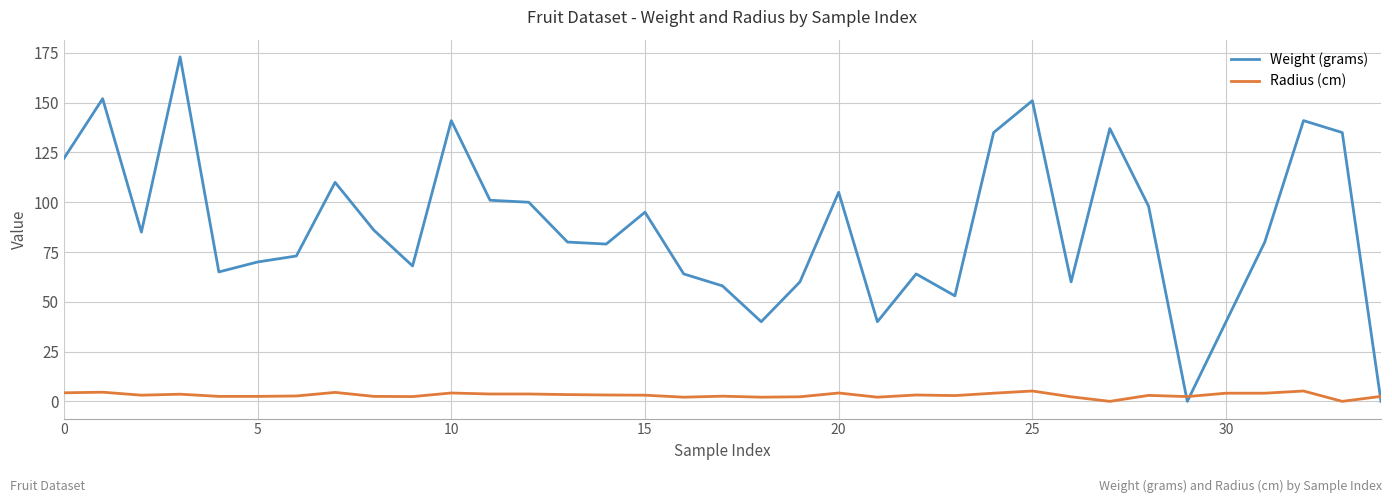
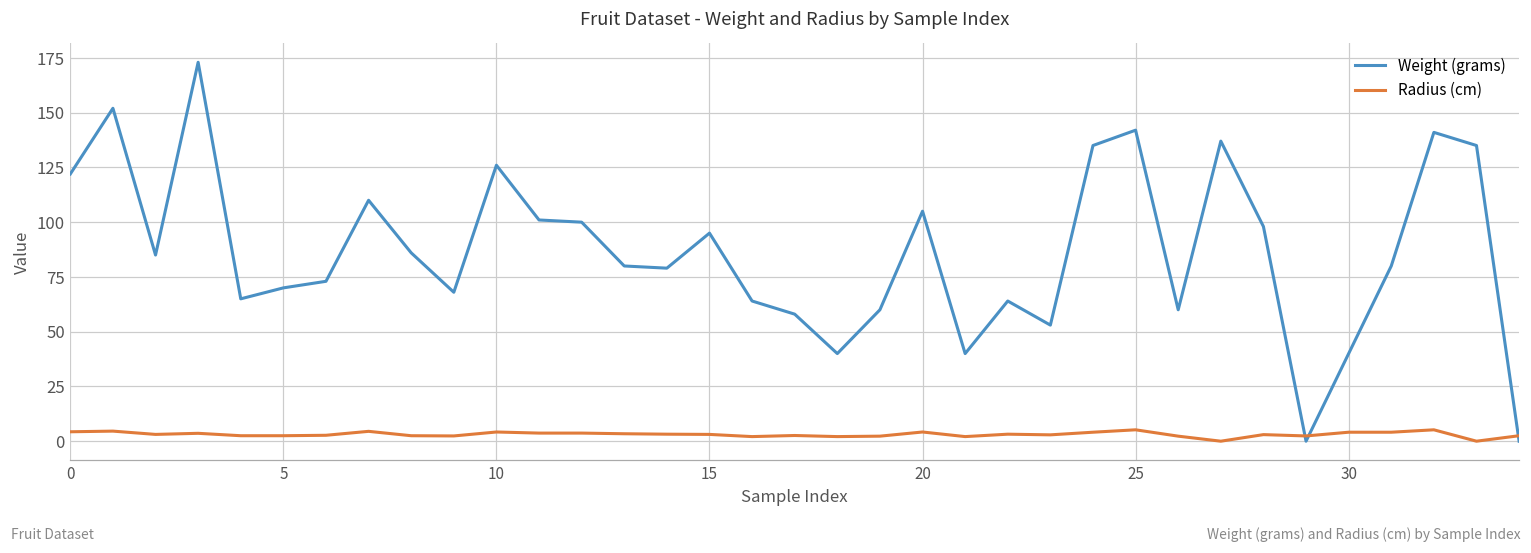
Weight (grams), 10: 141 -> 126
Weight (grams), 25: 151 -> 142
